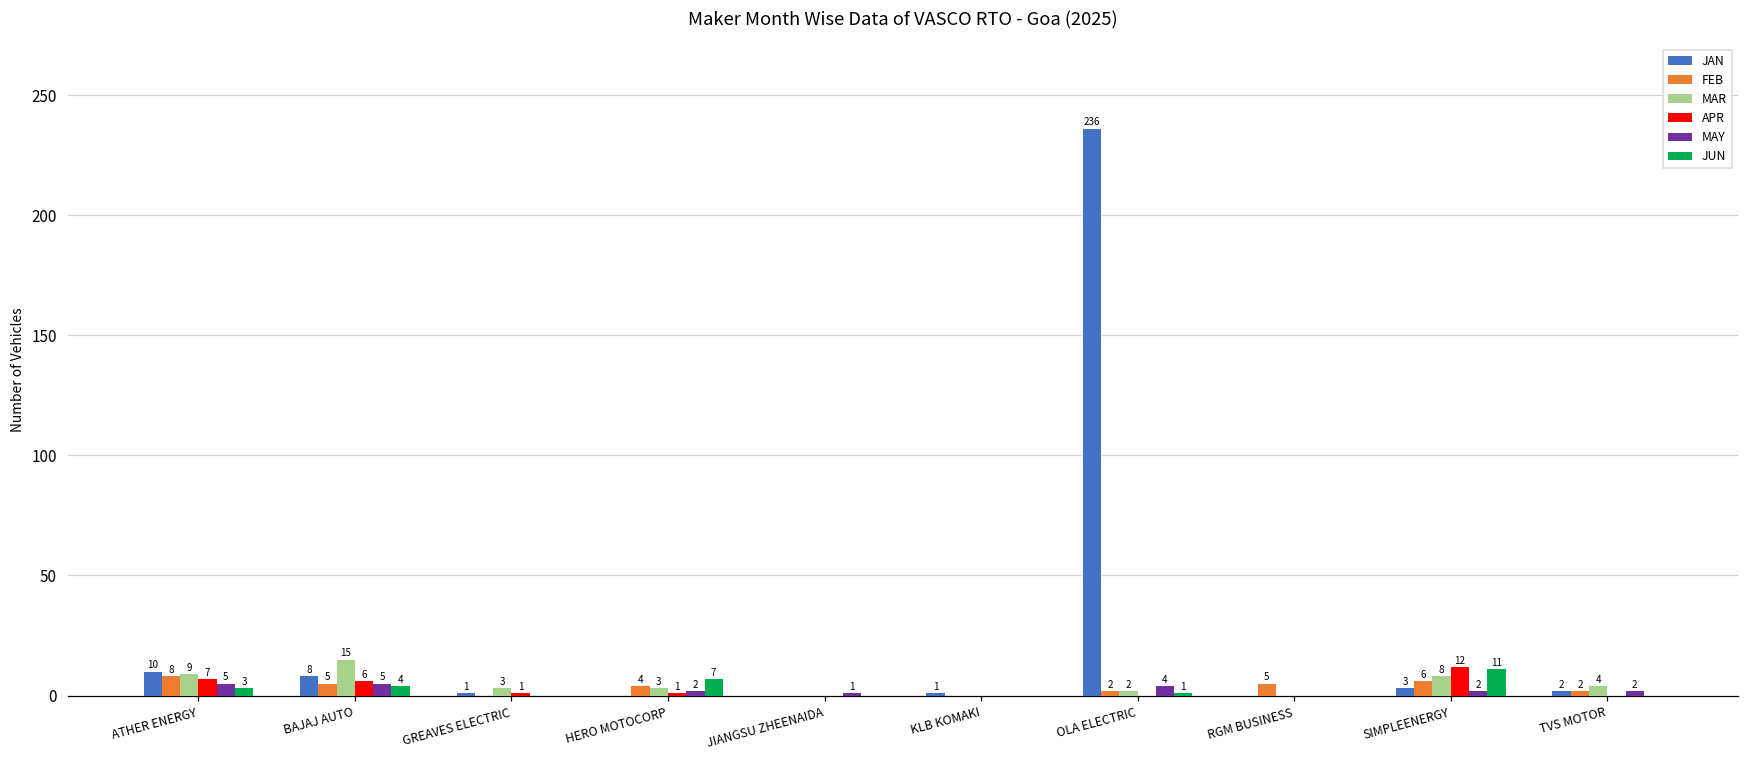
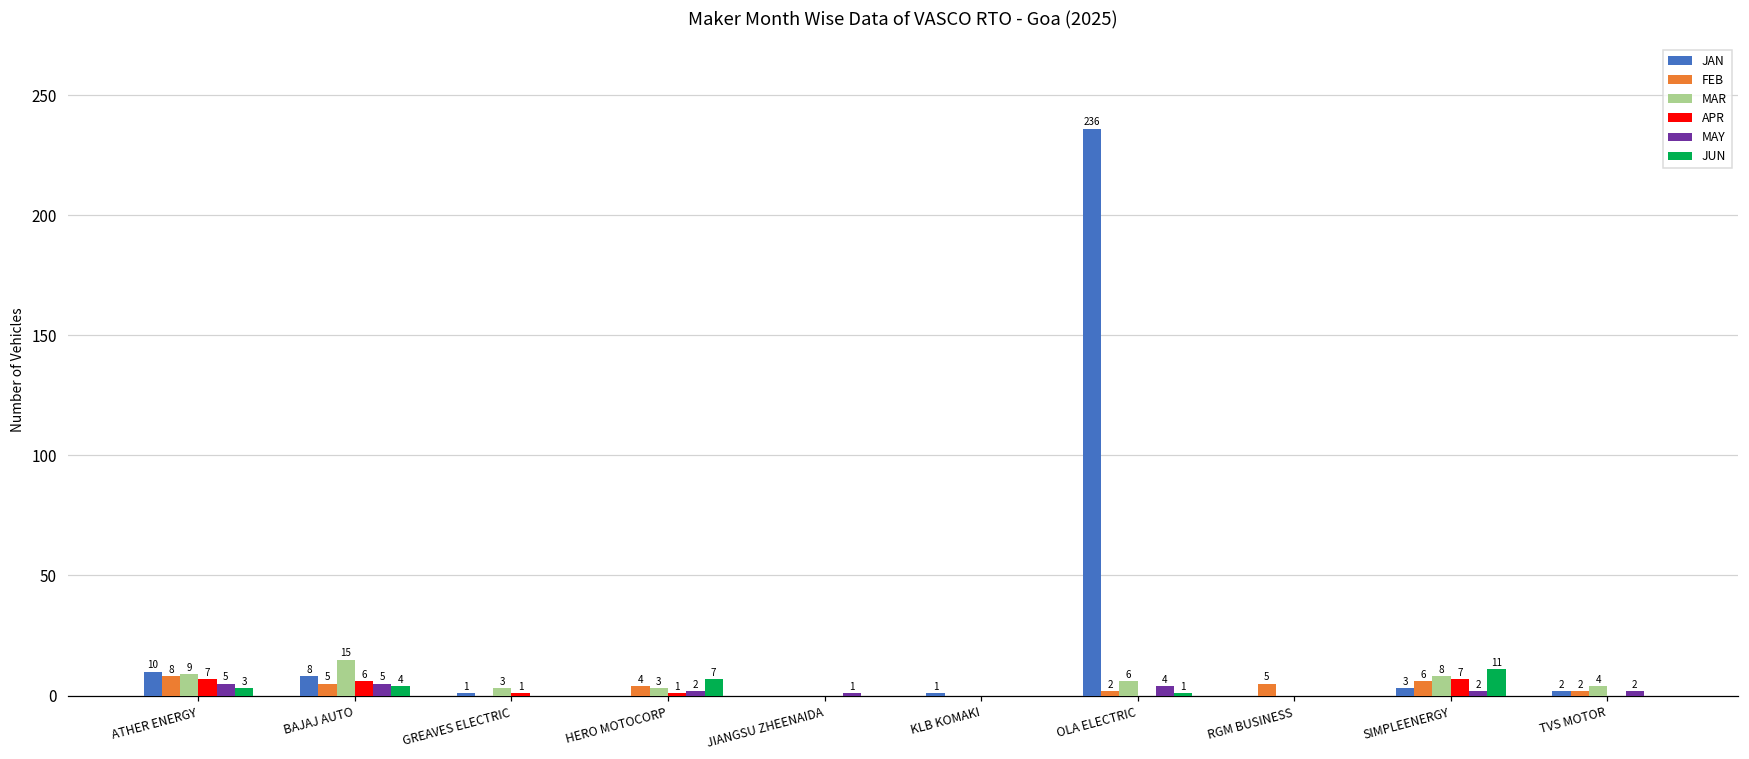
MAR, OLA ELECTRIC: 2 -> 6
APR, SIMPLEENERGY: 12 -> 7
